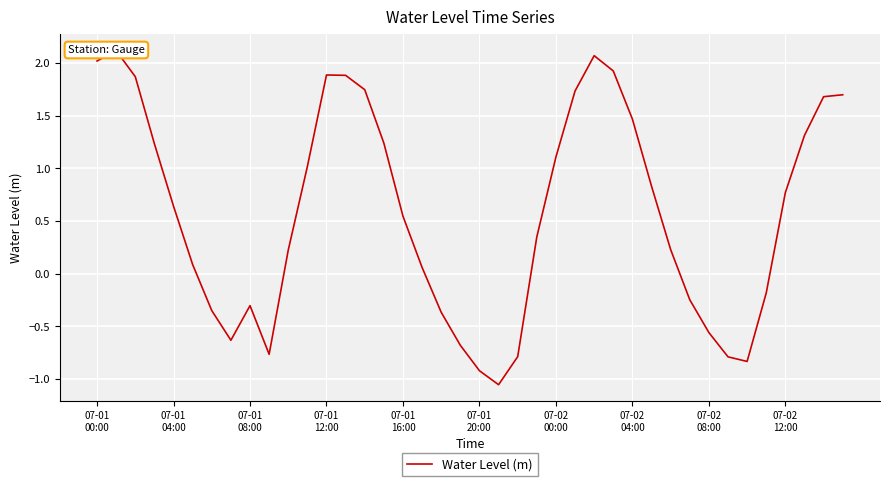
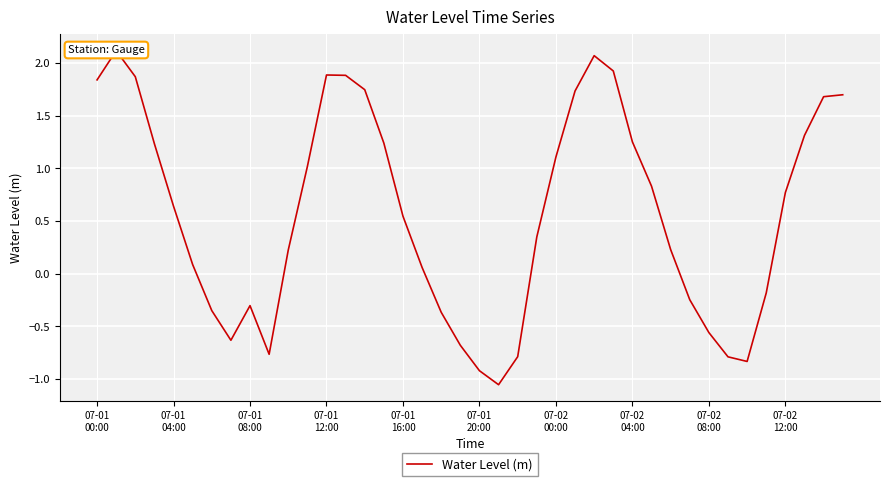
07-01 00:00: 2.02 -> 1.84
07-02 04:00: 1.47 -> 1.25
